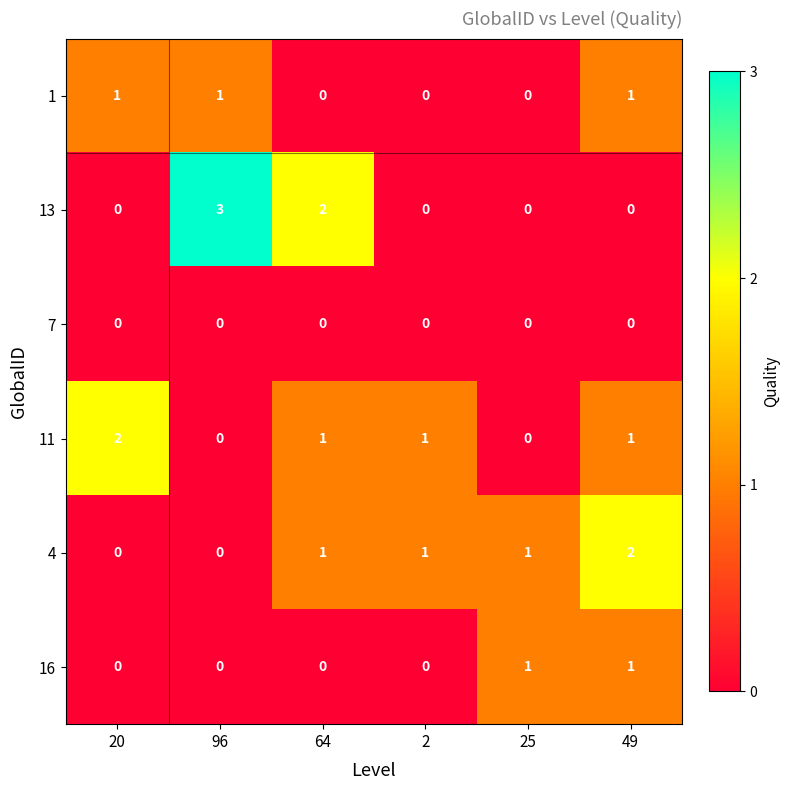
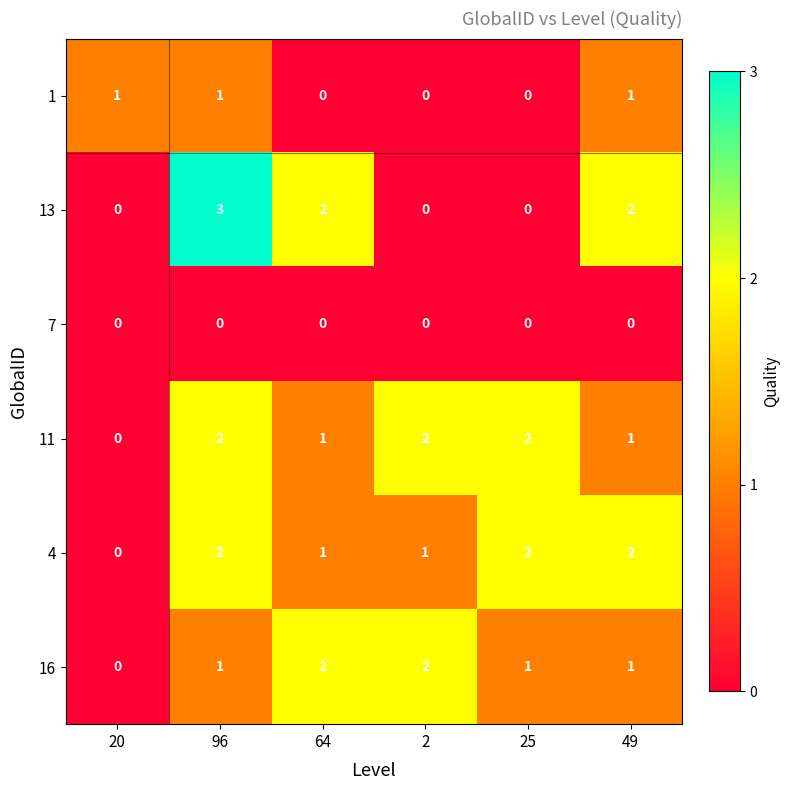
13, 49: 0 -> 2
11, 20: 2 -> 0
11, 96: 0 -> 2
11, 2: 1 -> 2
11, 25: 0 -> 2
4, 96: 0 -> 2
4, 25: 1 -> 2
16, 96: 0 -> 1
16, 64: 0 -> 2
16, 2: 0 -> 2
